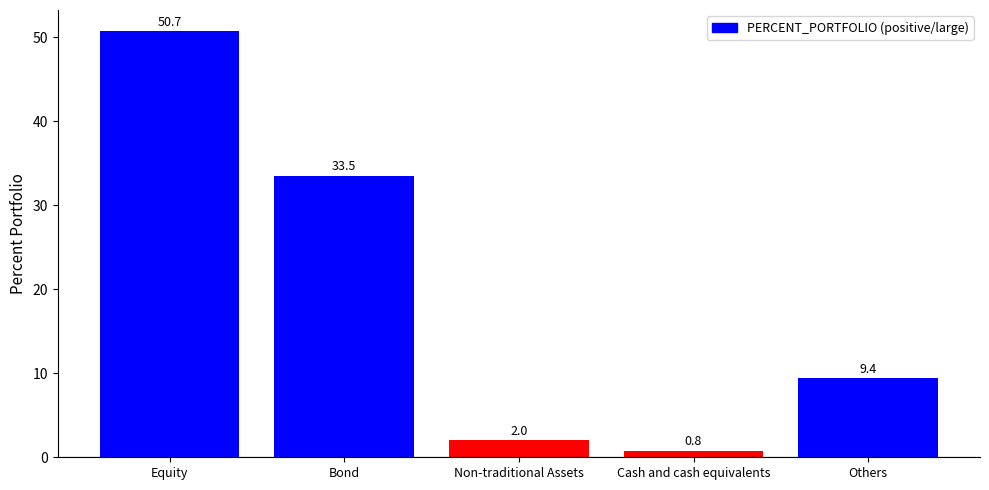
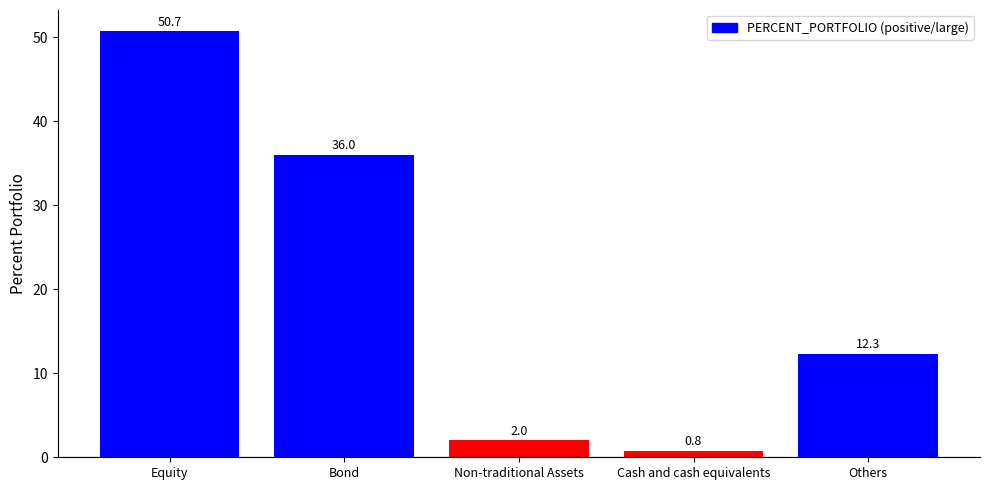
Bond: 33.5 -> 36.0
Others: 9.4 -> 12.3
